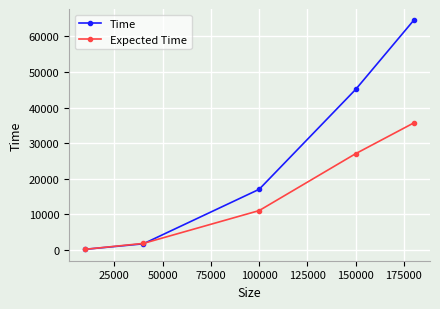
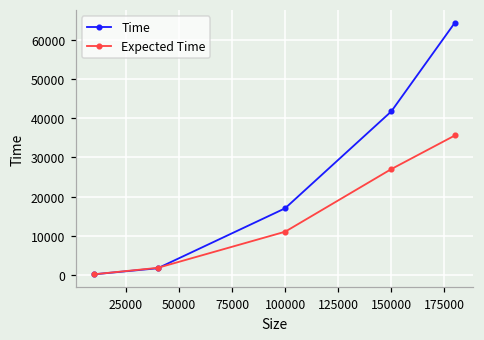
Time, 150000: 45000 -> 42000
